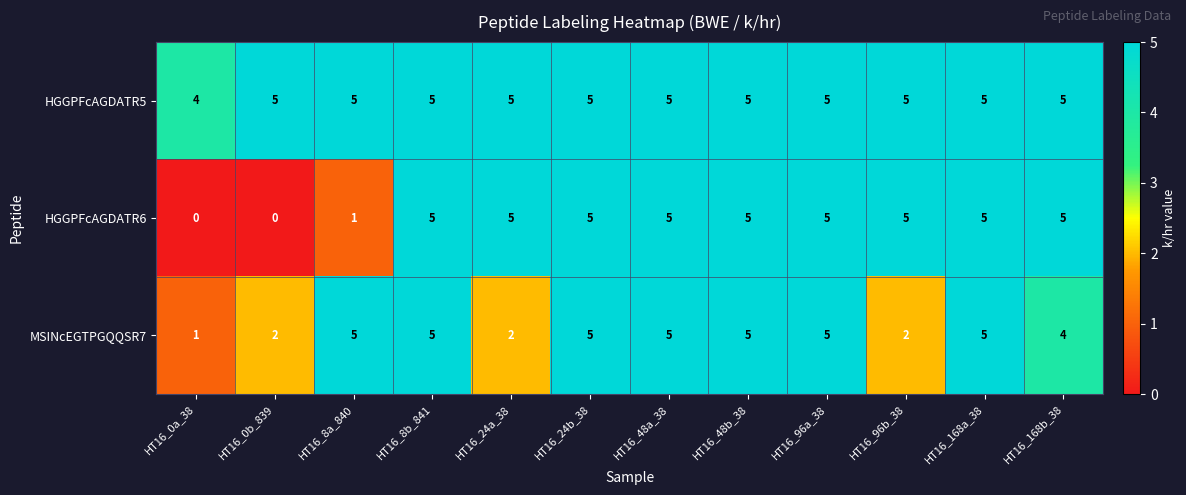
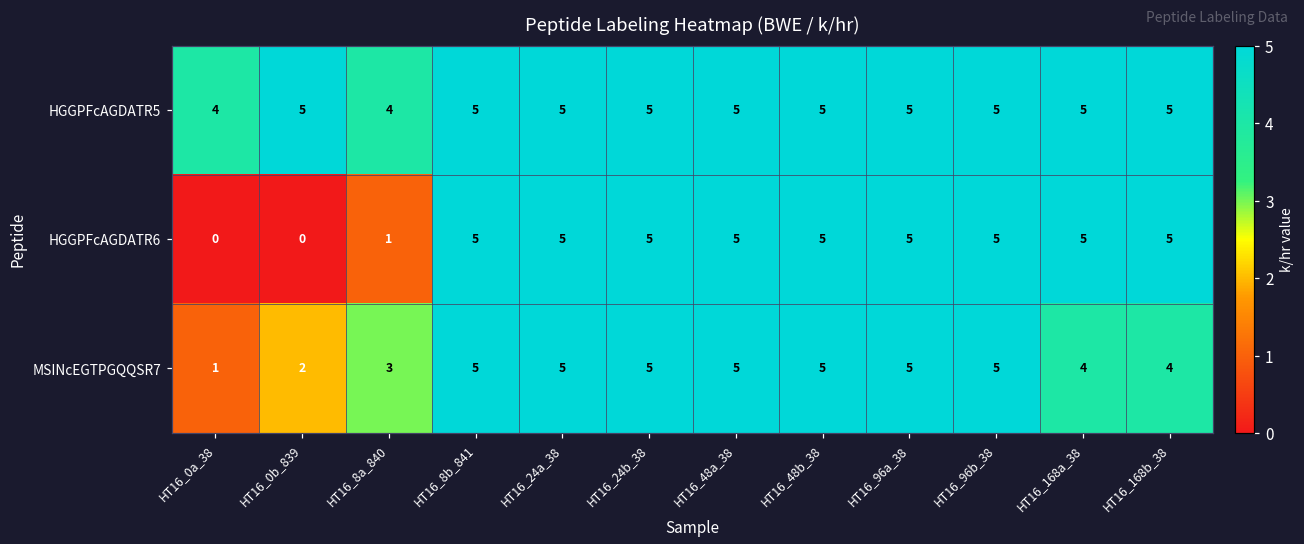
HGGPFcAGDATR5, HT16_8a_840: 5 -> 4
MSINcEGTPGQQSR7, HT16_8a_840: 5 -> 3
MSINcEGTPGQQSR7, HT16_24a_38: 2 -> 5
MSINcEGTPGQQSR7, HT16_96b_38: 2 -> 5
MSINcEGTPGQQSR7, HT16_168a_38: 5 -> 4
